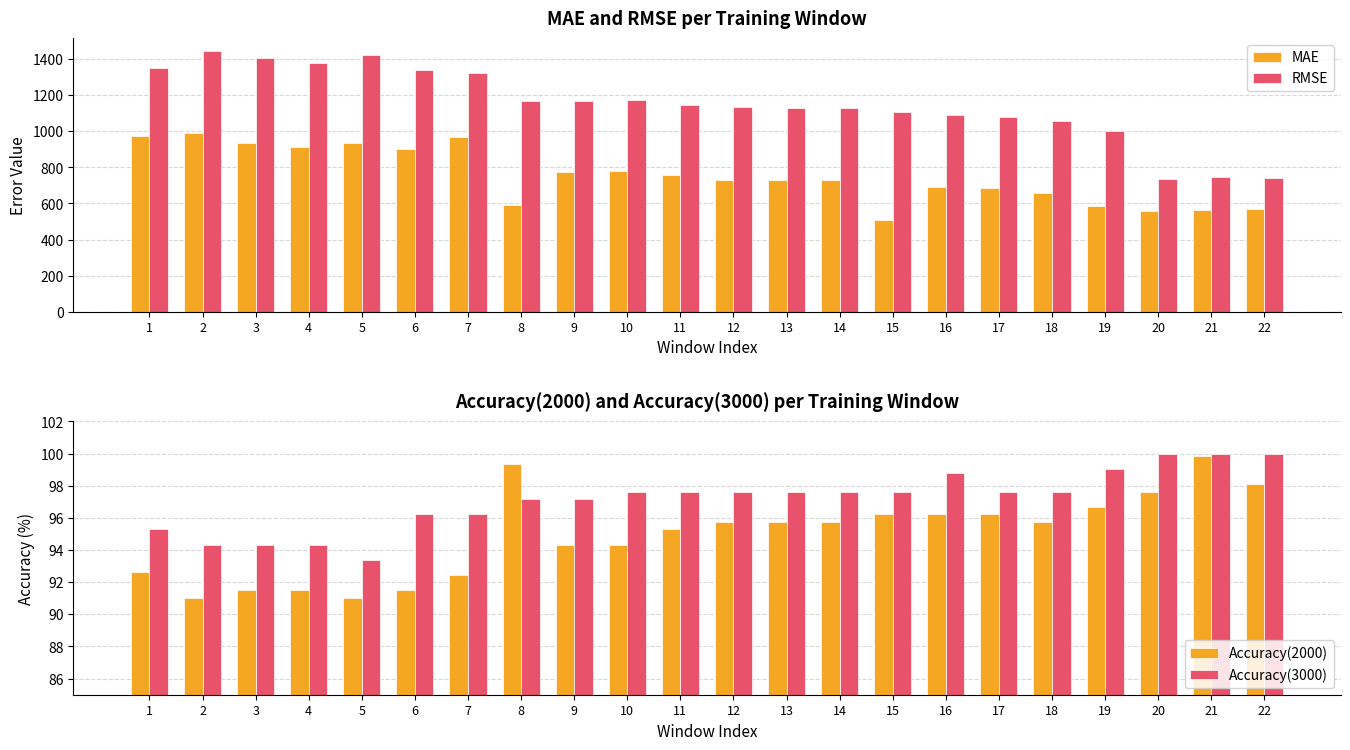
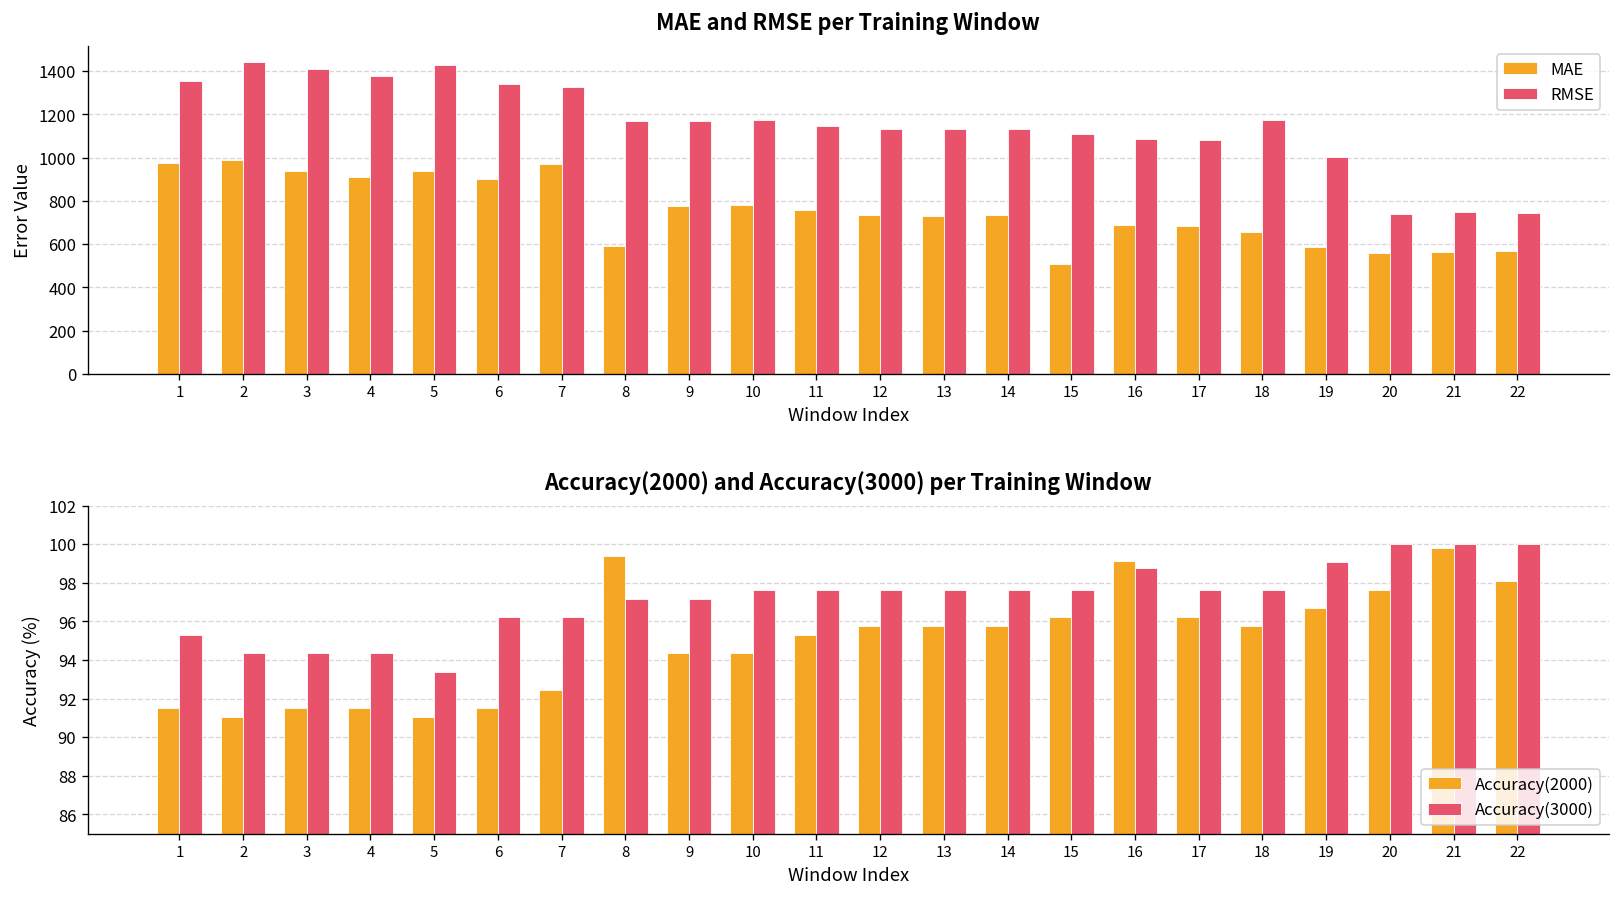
MAE and RMSE per Training Window, RMSE, 18: 1060 -> 1170
Accuracy(2000) and Accuracy(3000) per Training Window, Accuracy(2000), 1: 92.7 -> 91.5
Accuracy(2000) and Accuracy(3000) per Training Window, Accuracy(2000), 16: 96.2 -> 99.1
